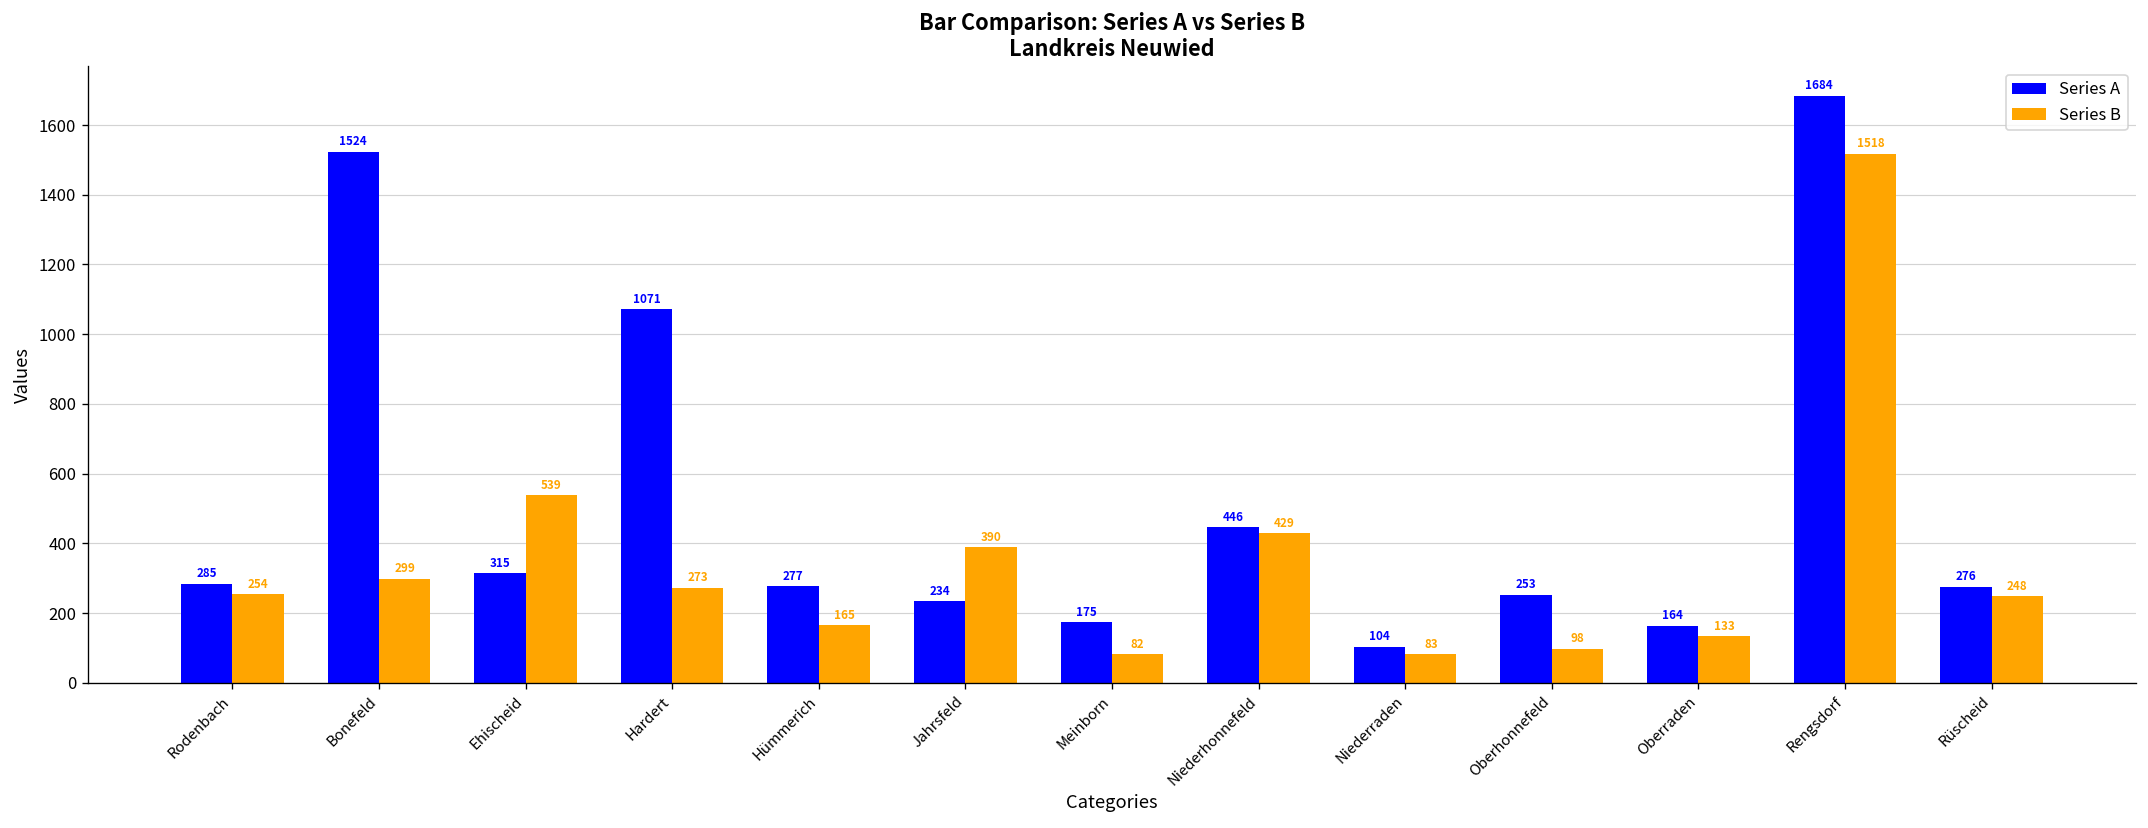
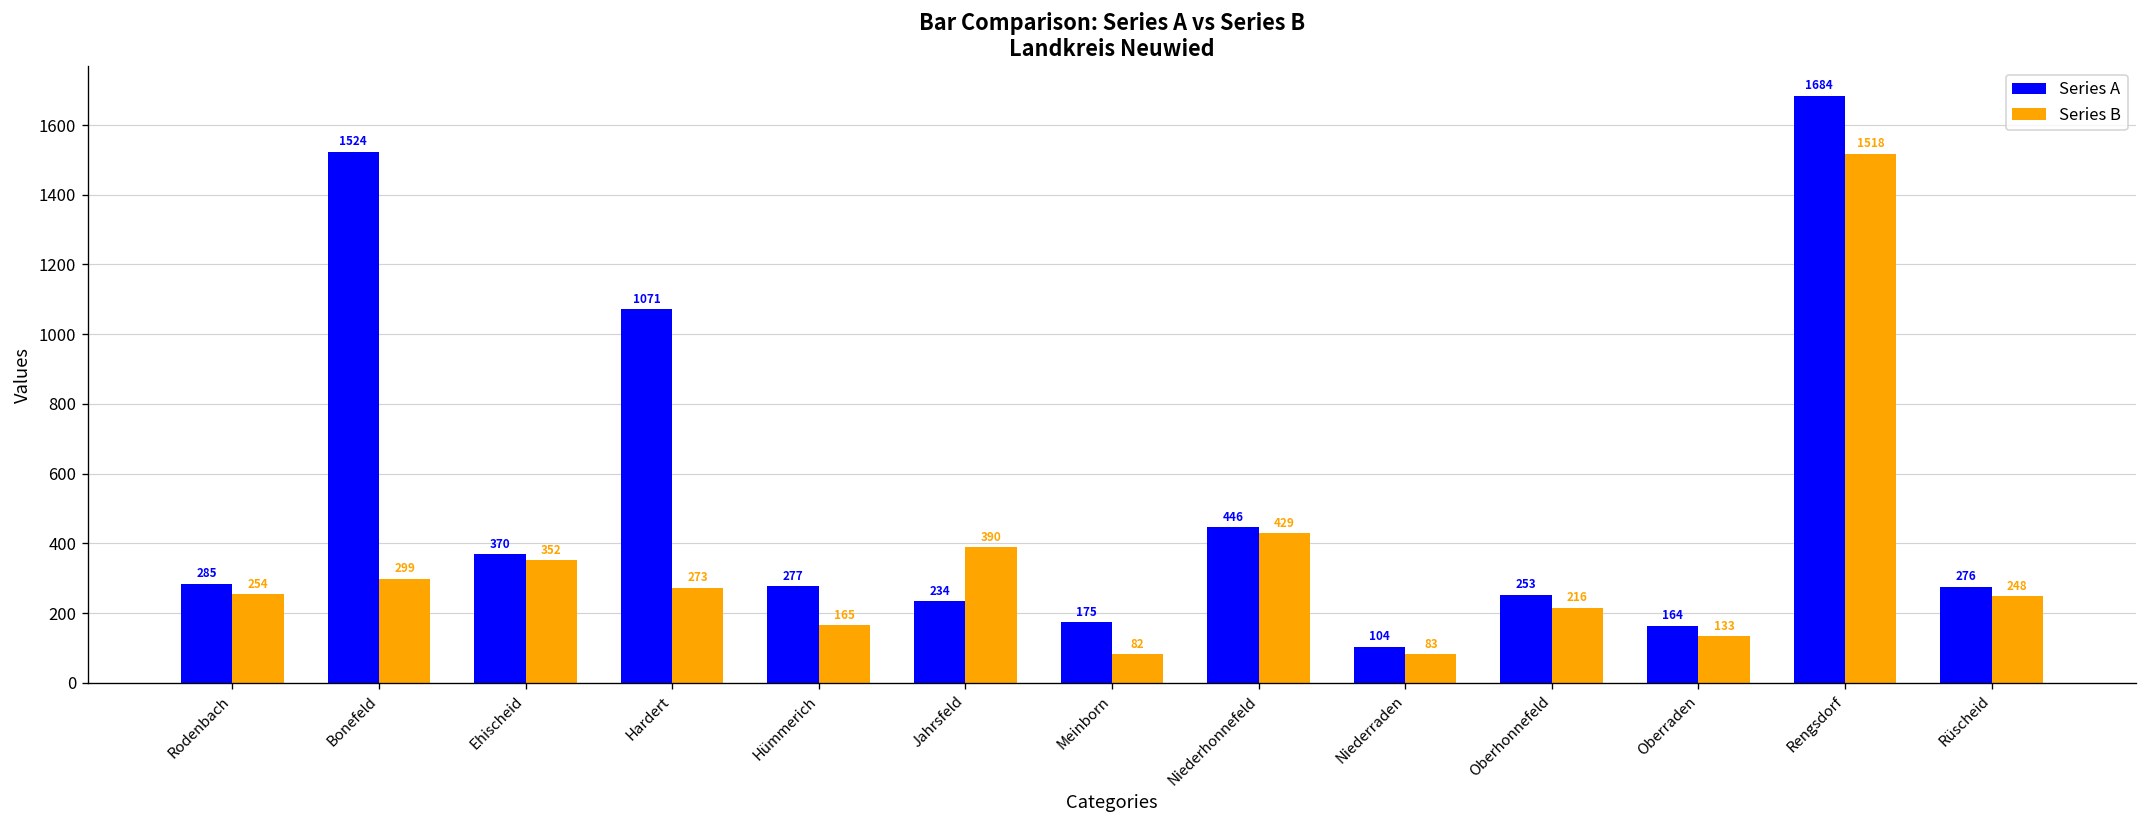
Series A, Ehischeid: 315 -> 370
Series B, Ehischeid: 539 -> 352
Series B, Oberhonnefeld: 98 -> 216
